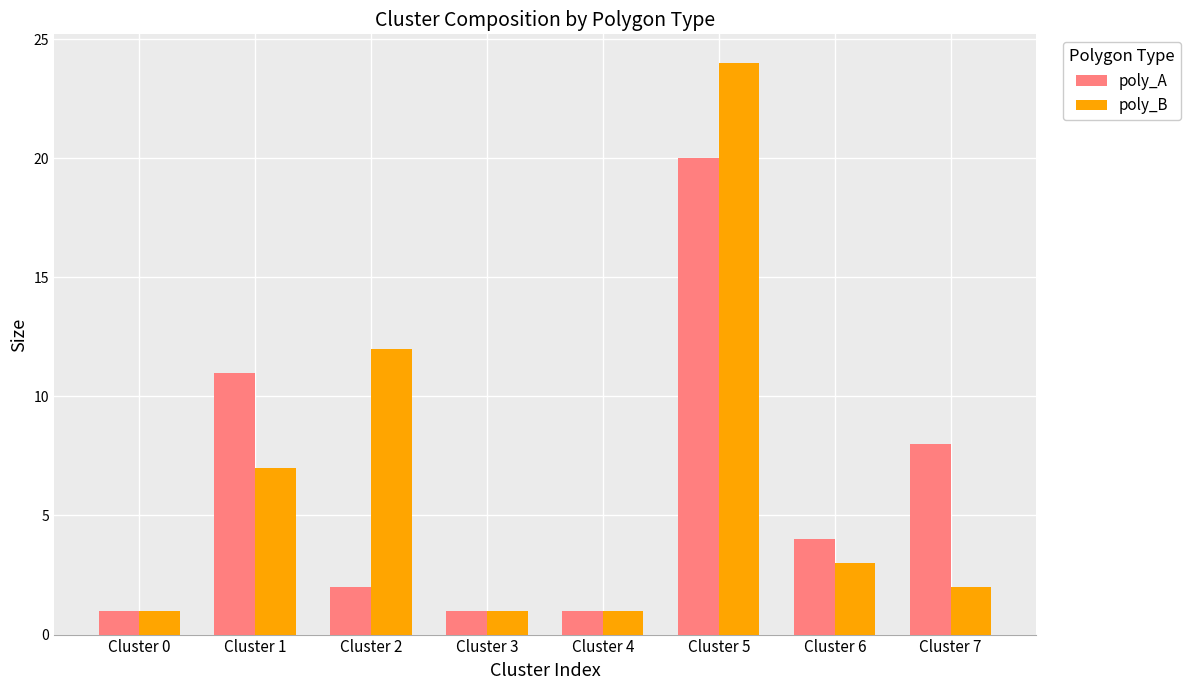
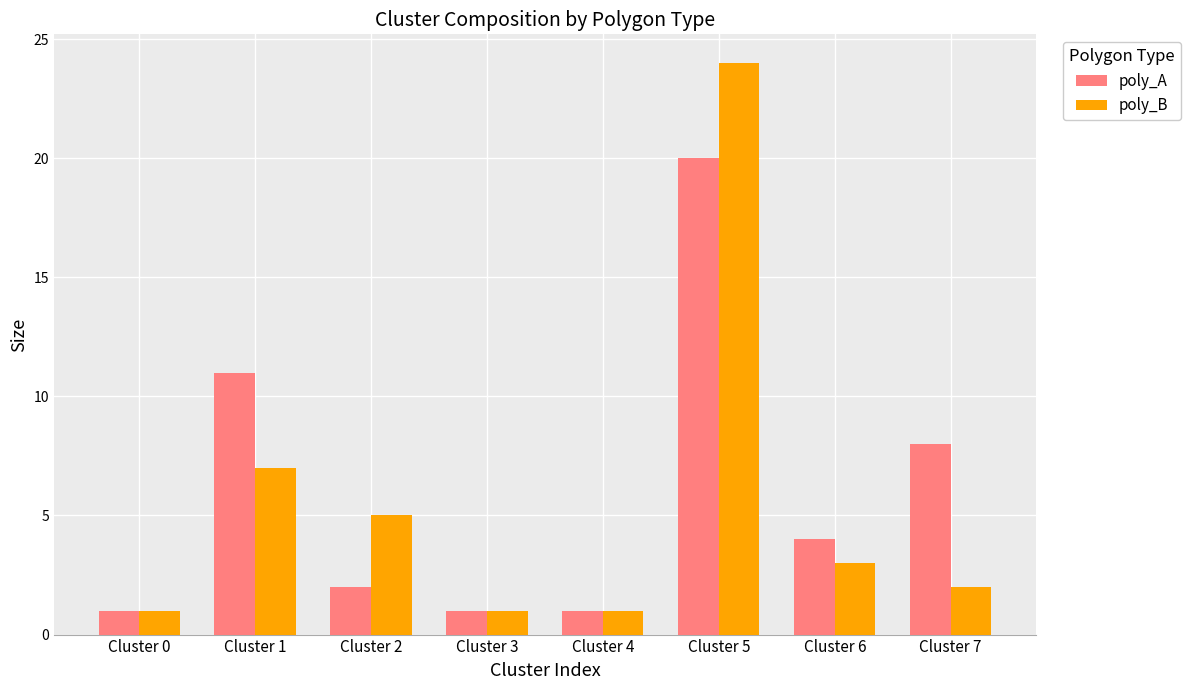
poly_B, Cluster 2: 12 -> 5
